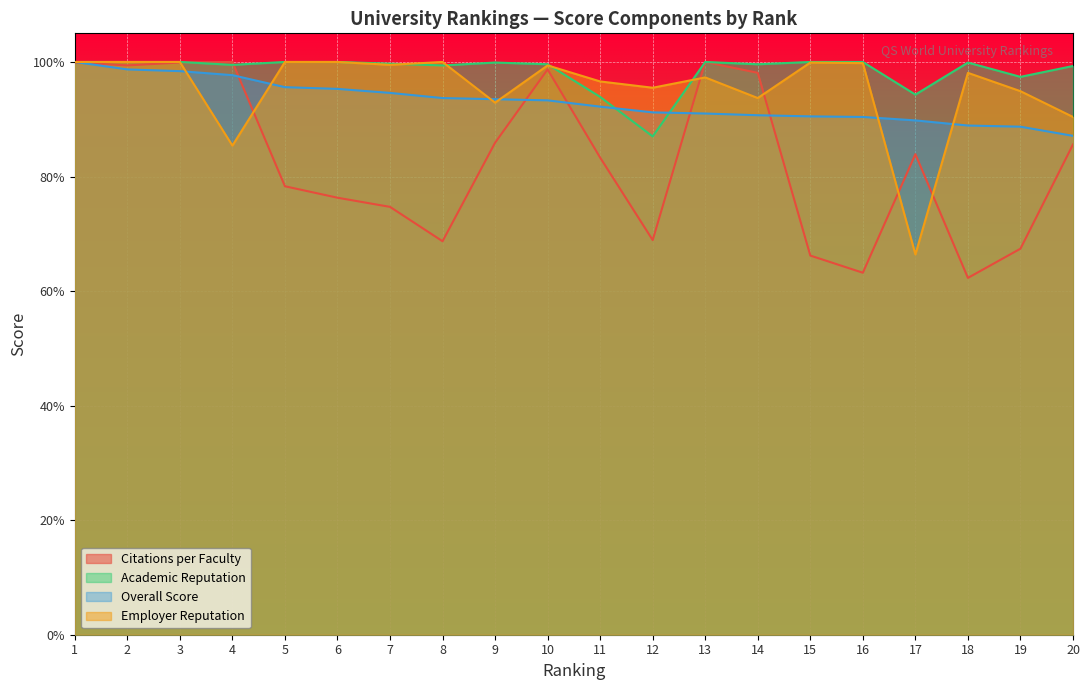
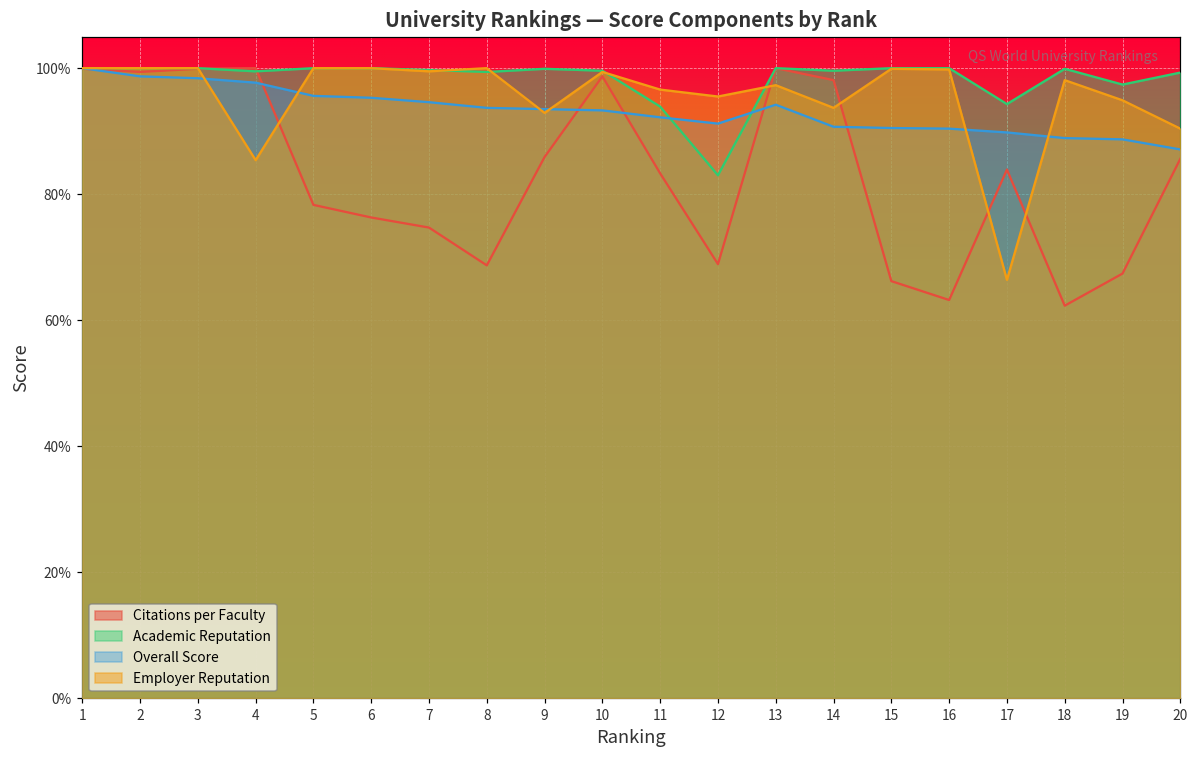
Academic Reputation, 12: 87% -> 83%
Overall Score, 13: 91% -> 94%
